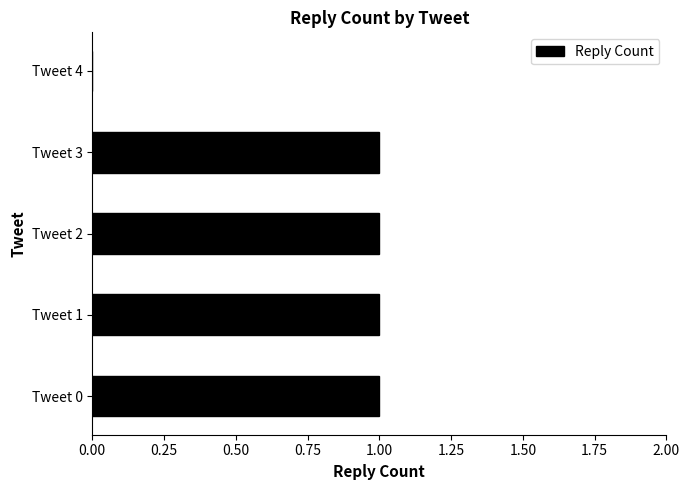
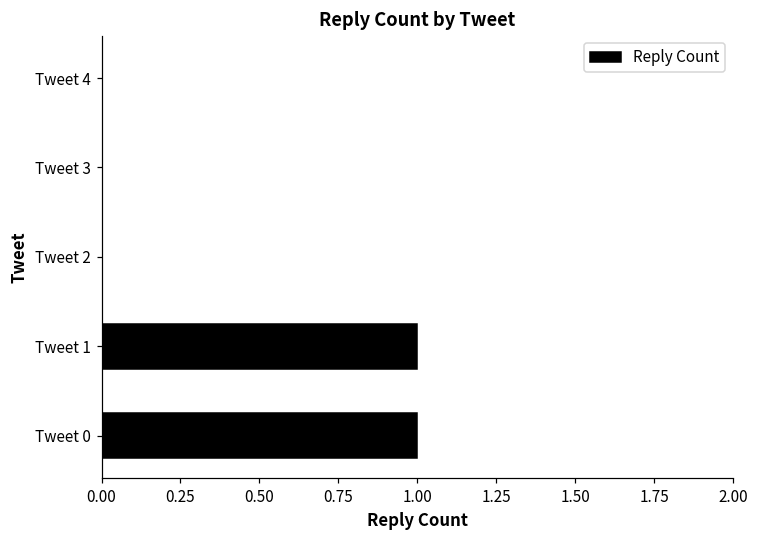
Tweet 3: 1 -> 0
Tweet 2: 1 -> 0
